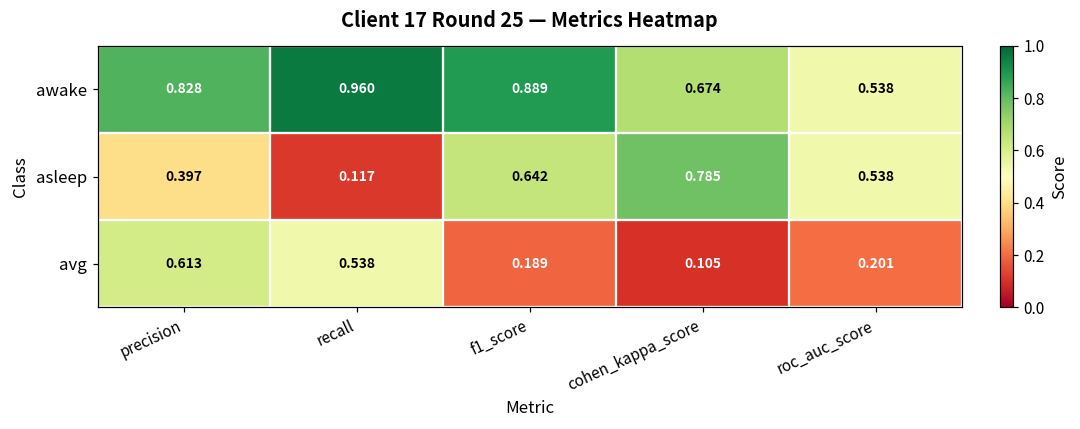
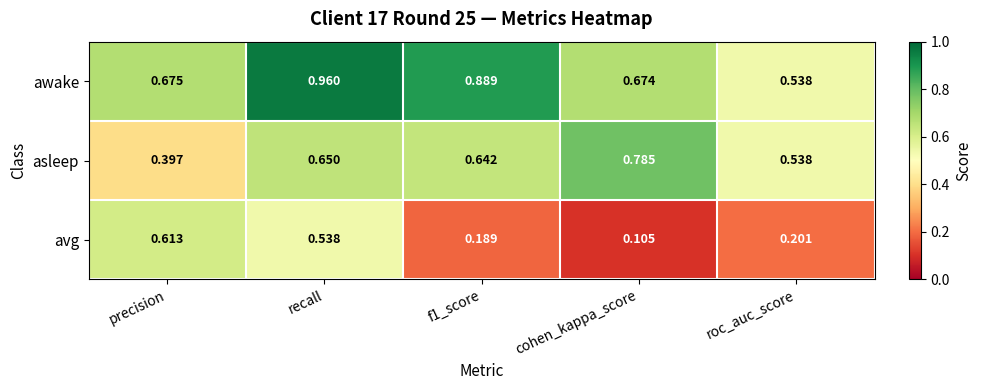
awake, precision: 0.828 -> 0.675
asleep, recall: 0.117 -> 0.650
